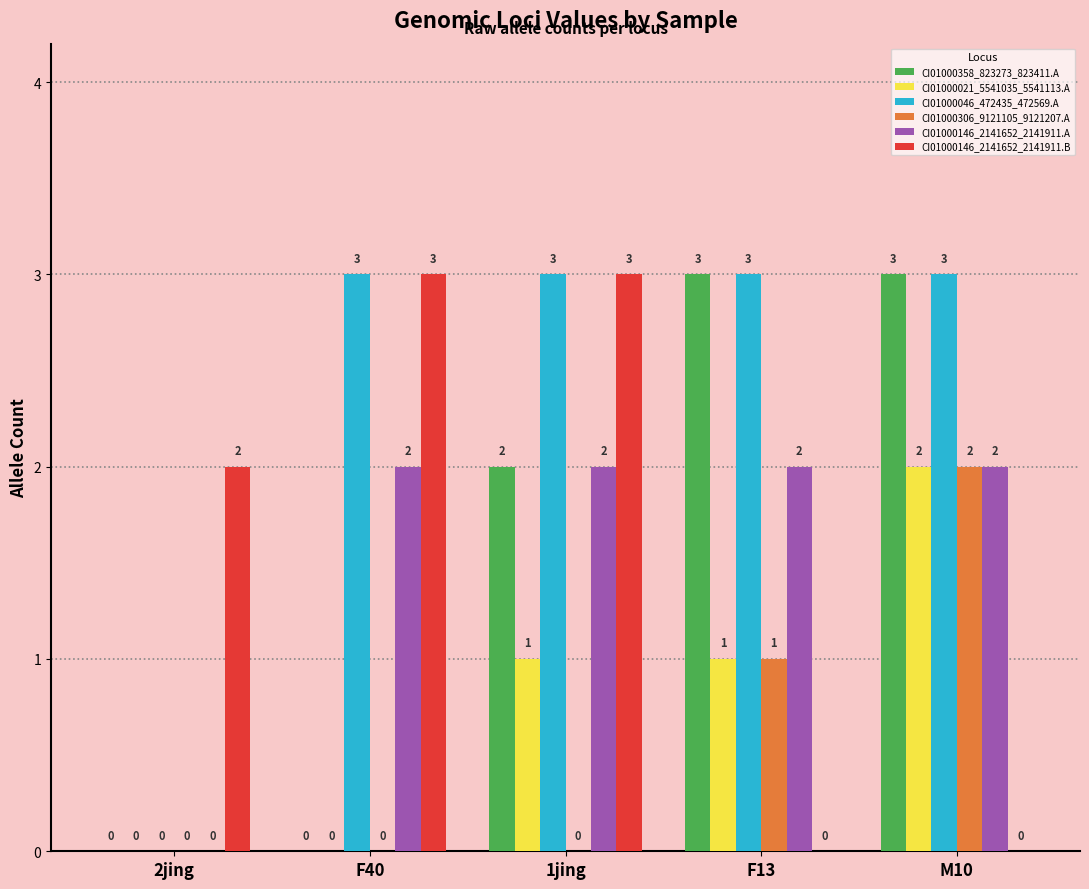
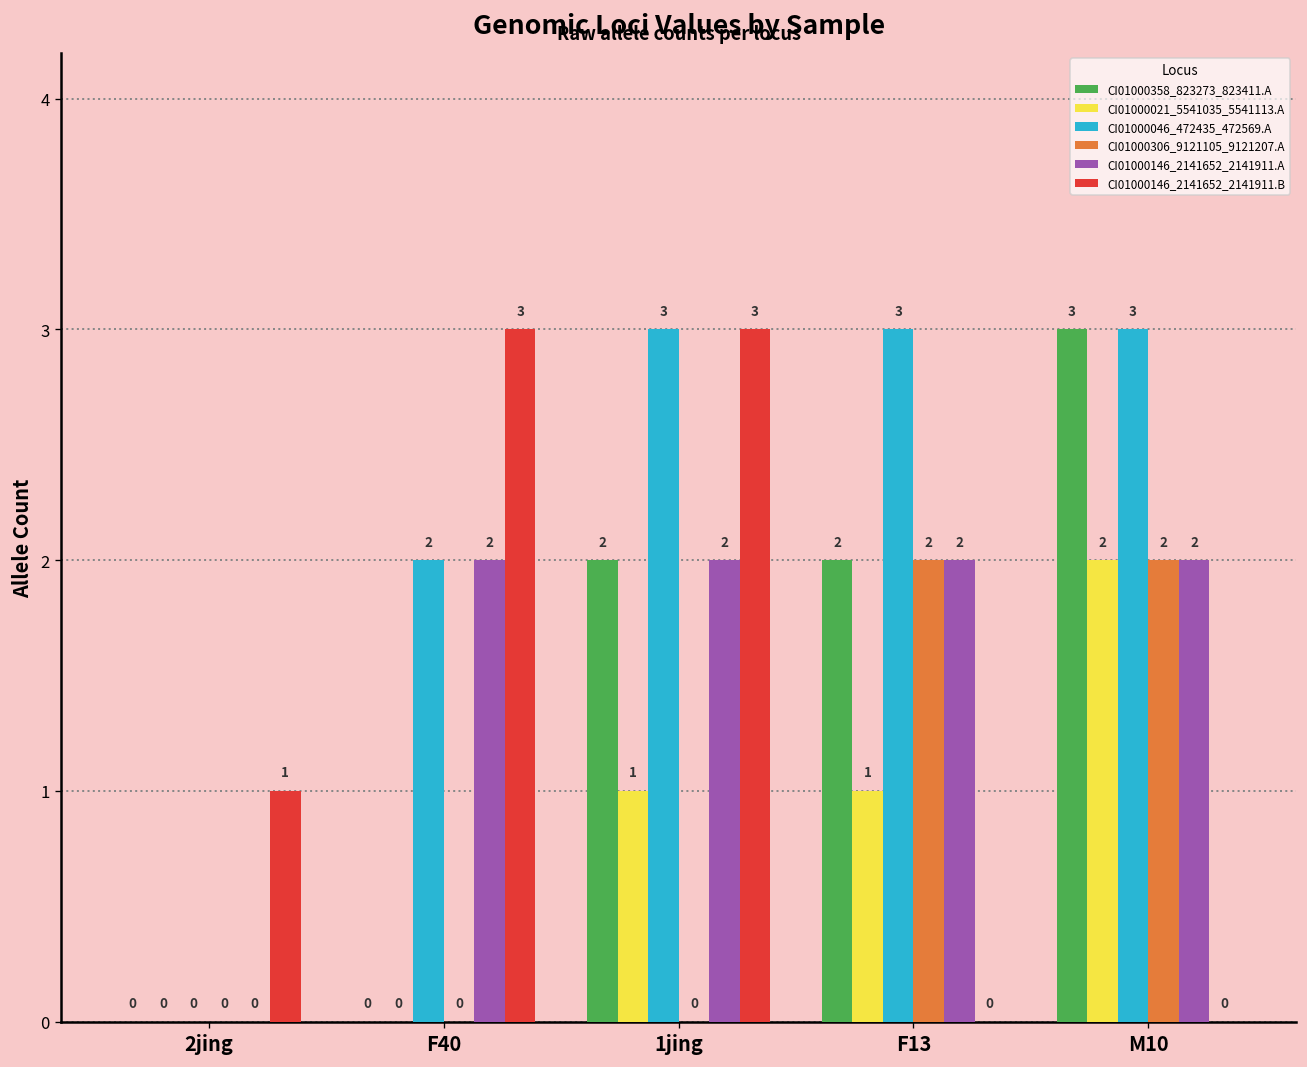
CI01000146_2141652_2141911.B, 2jing: 2 -> 1
CI01000046_472435_472569.A, F40: 3 -> 2
CI01000358_823273_823411.A, F13: 3 -> 2
CI01000306_9121105_9121207.A, F13: 1 -> 2
